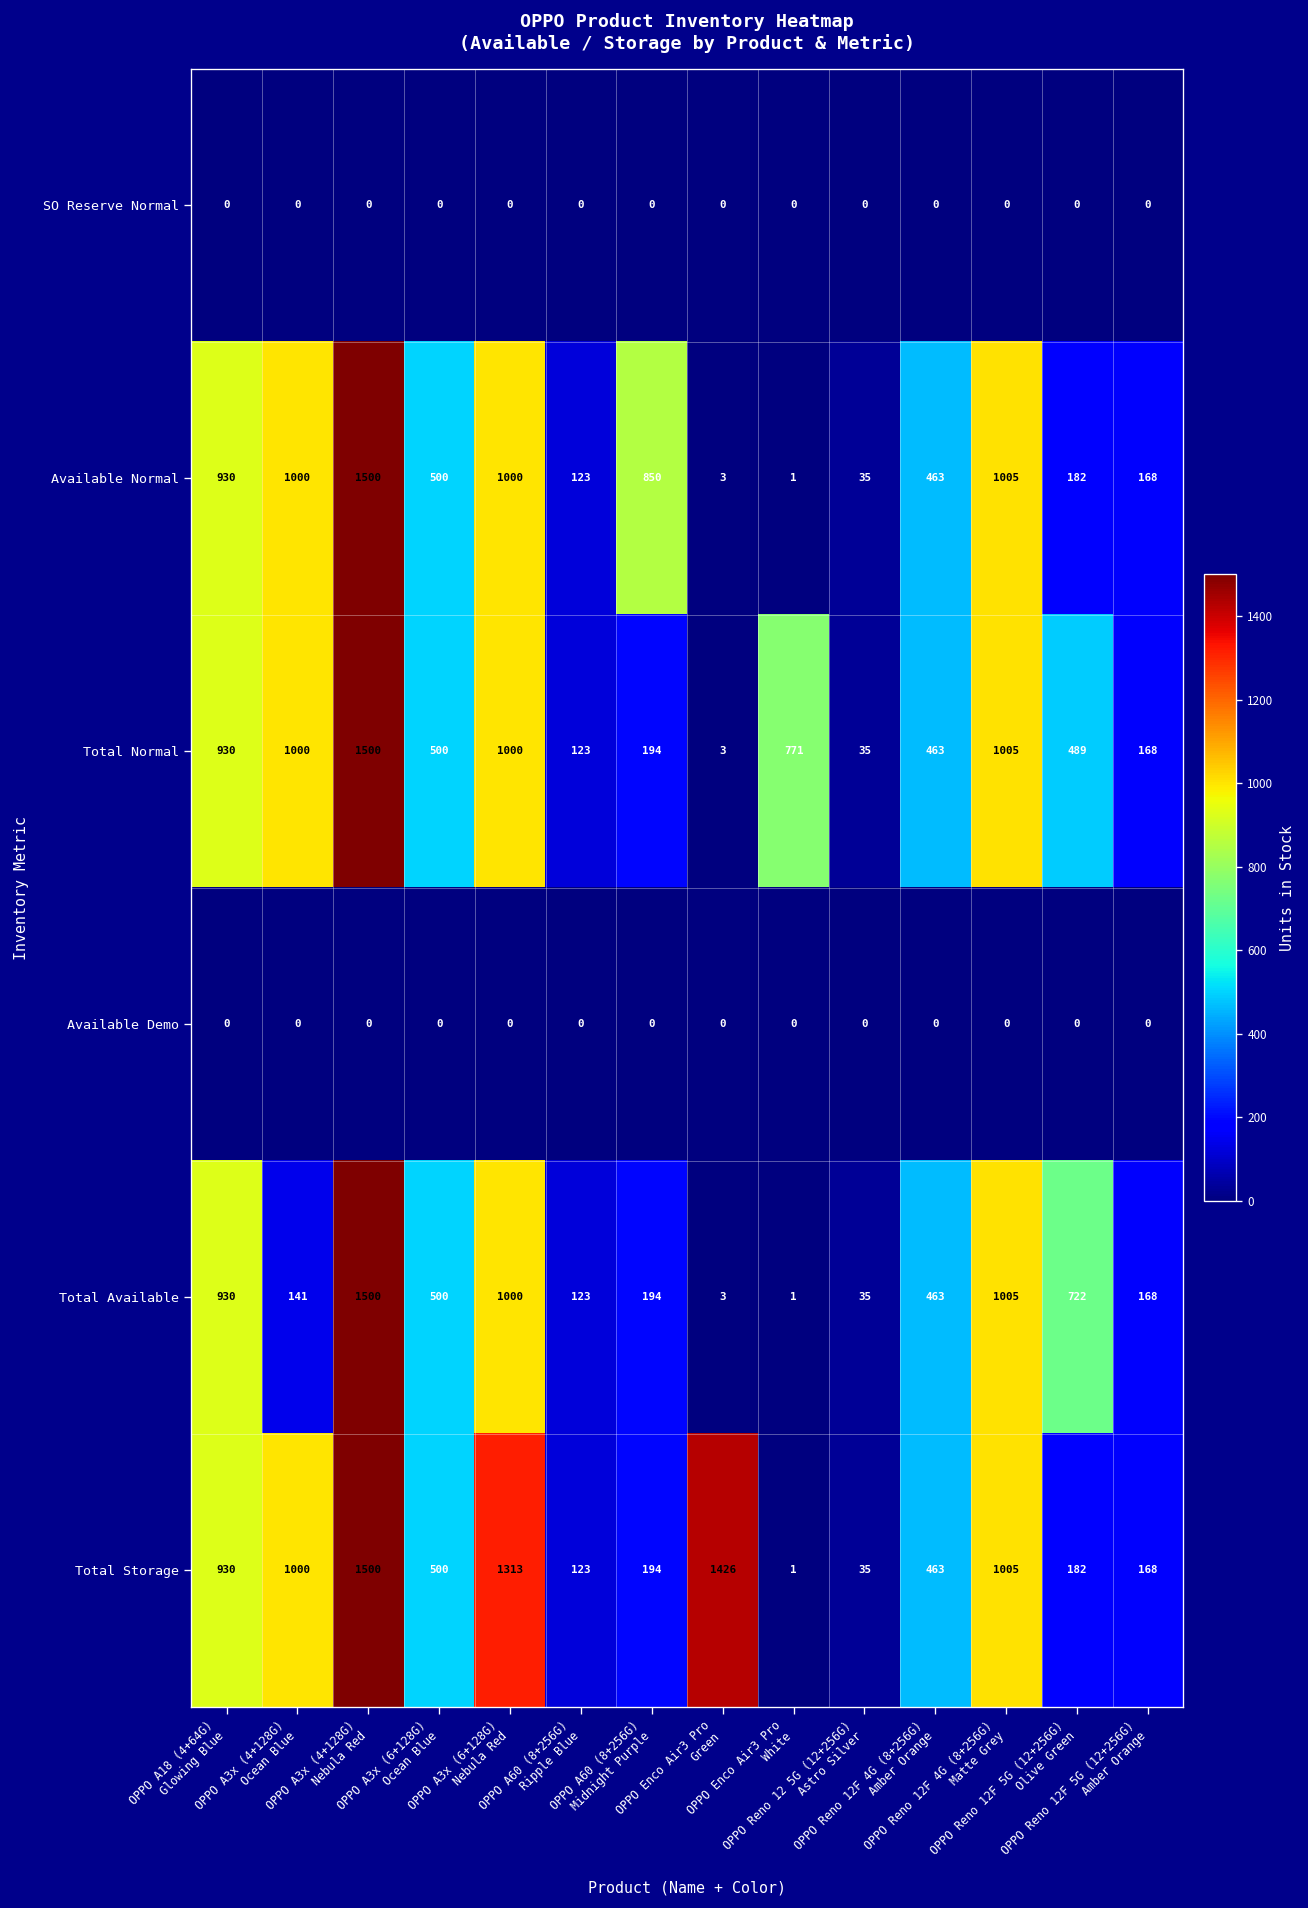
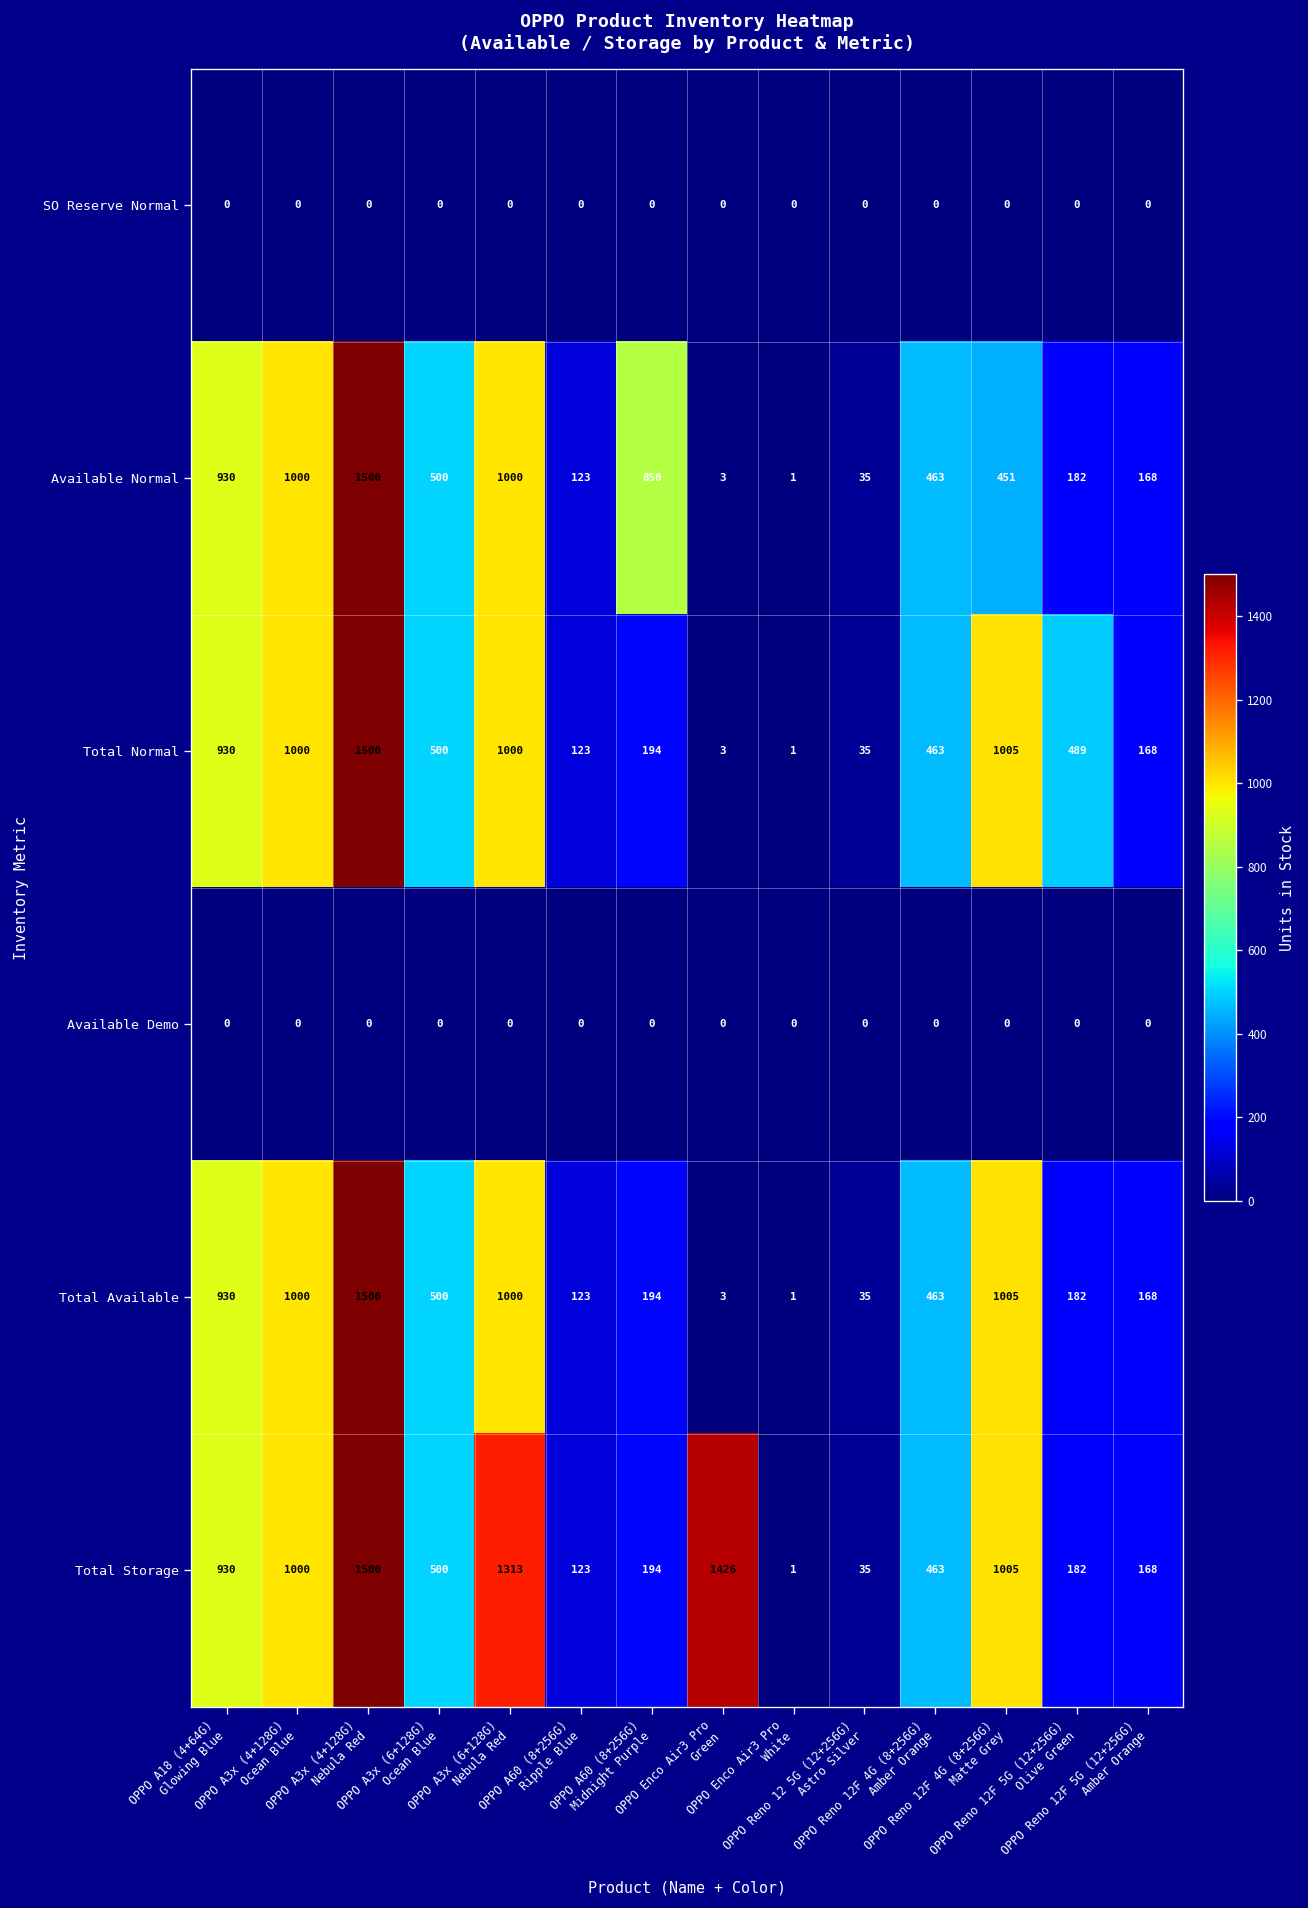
Available Normal, OPPO Reno 12F 4G (8+256G) Matte Grey: 1005 -> 451
Total Normal, OPPO Enco Air3 Pro White: 771 -> 1
Total Available, OPPO A3x (4+128G) Ocean Blue: 141 -> 1000
Total Available, OPPO Reno 12F 5G (12+256G) Olive Green: 722 -> 182
